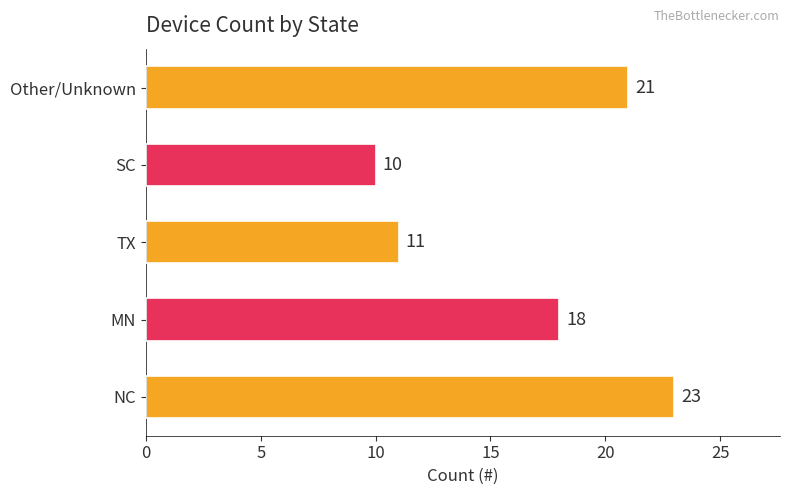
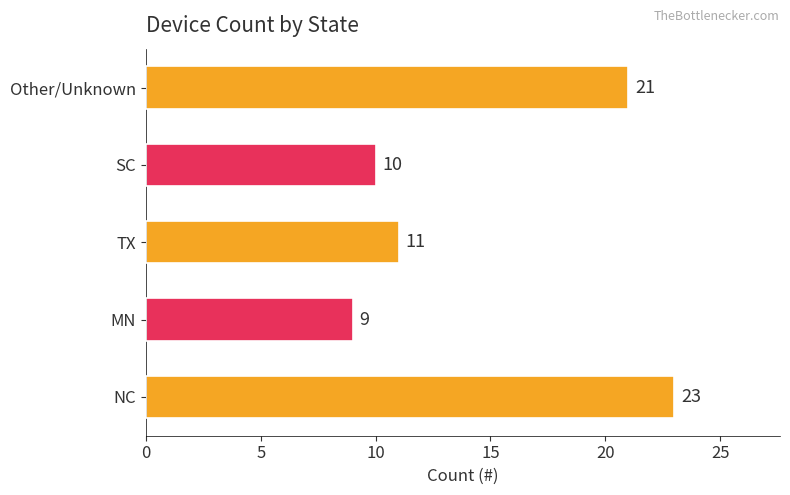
MN: 18 -> 9
